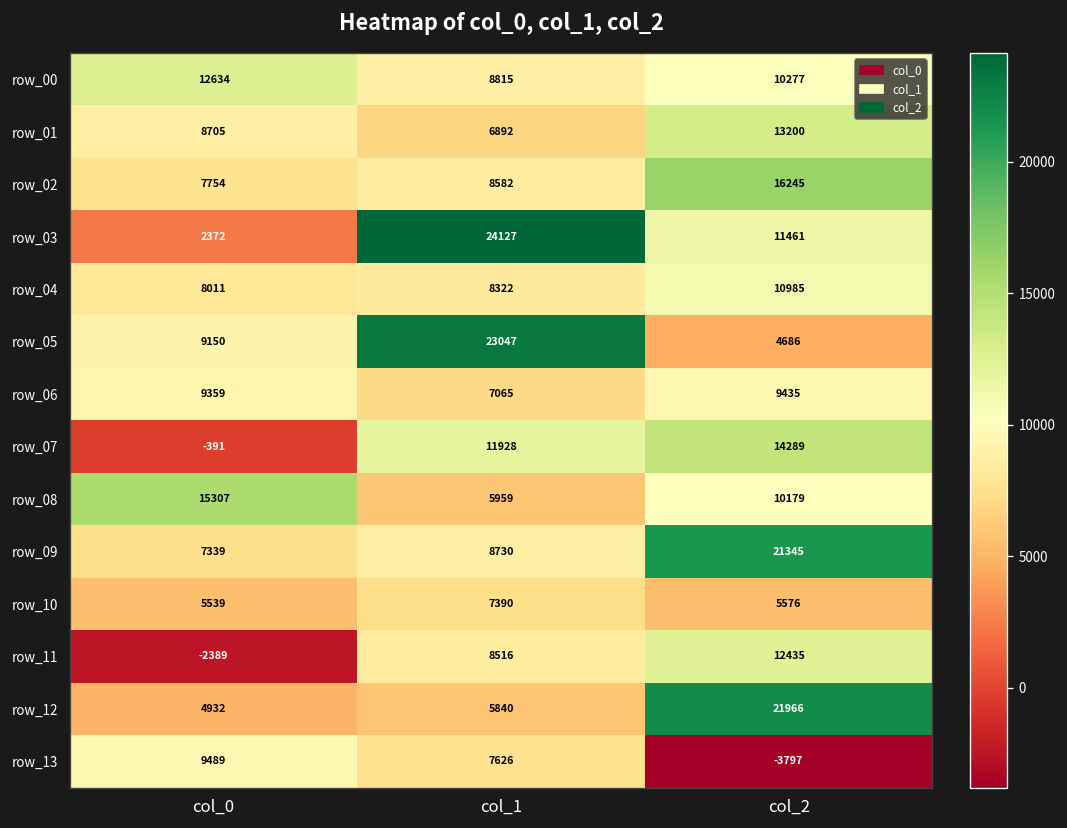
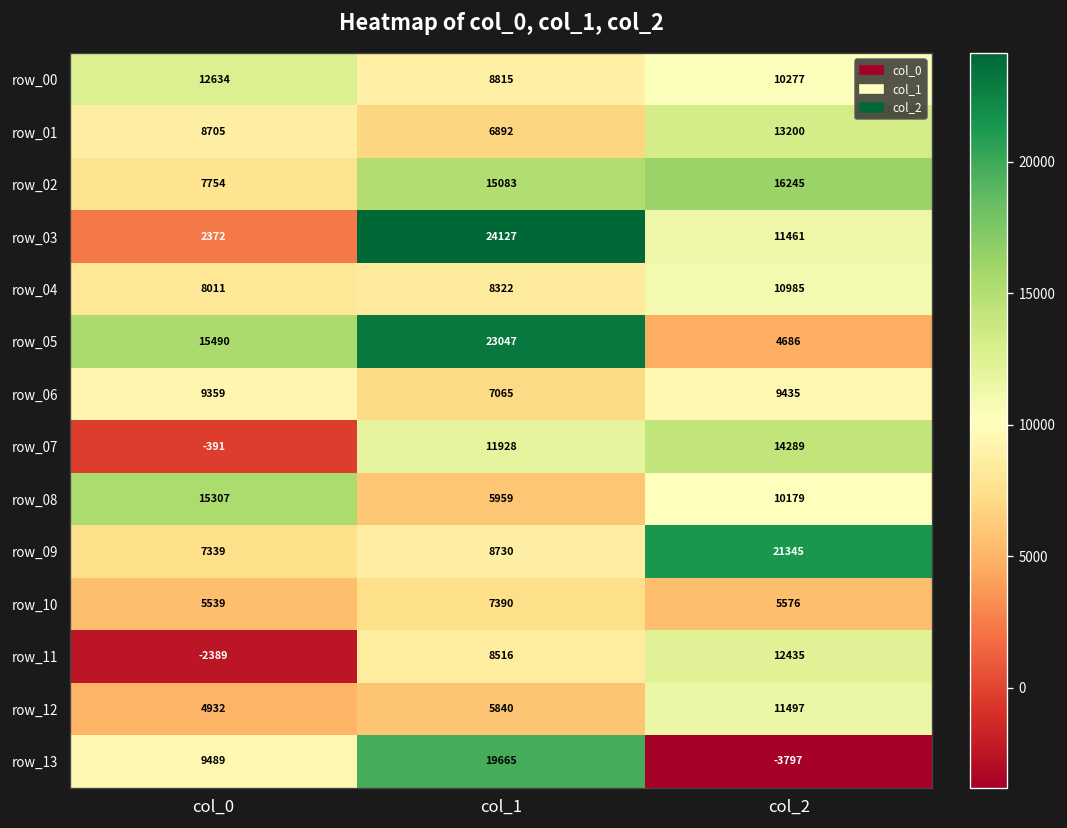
row_02, col_1: 8582 -> 15083
row_05, col_0: 9150 -> 15490
row_12, col_2: 21966 -> 11497
row_13, col_1: 7626 -> 19665
